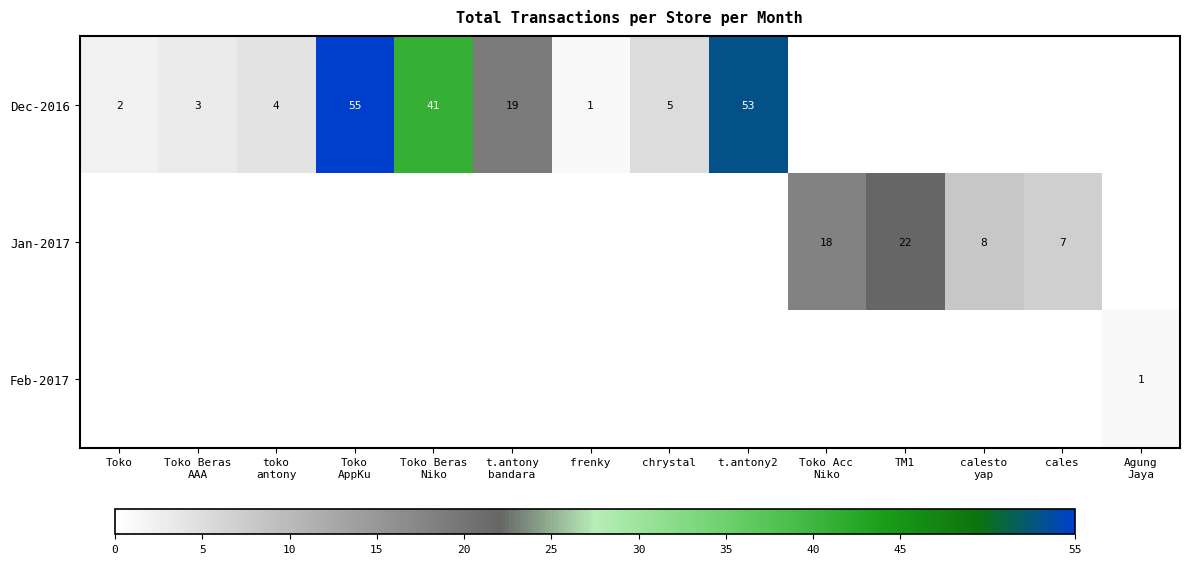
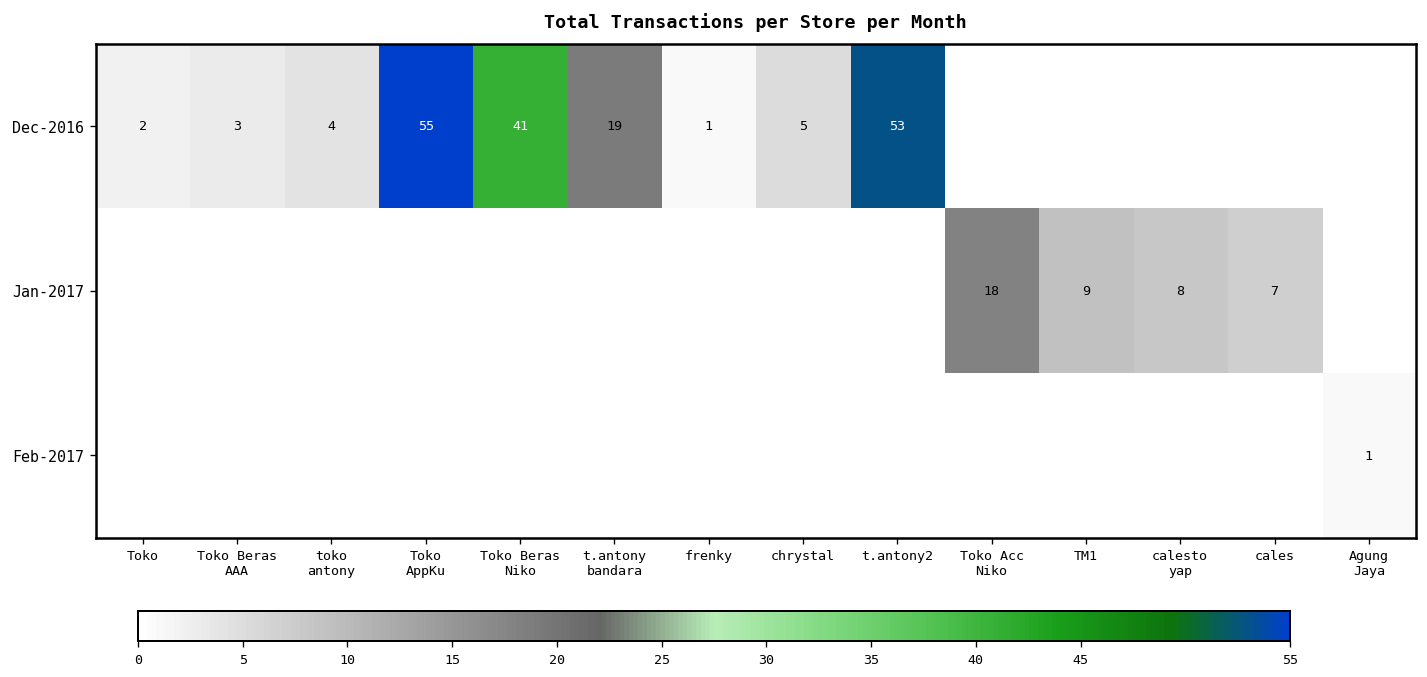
Jan-2017, TM1: 22 -> 9
